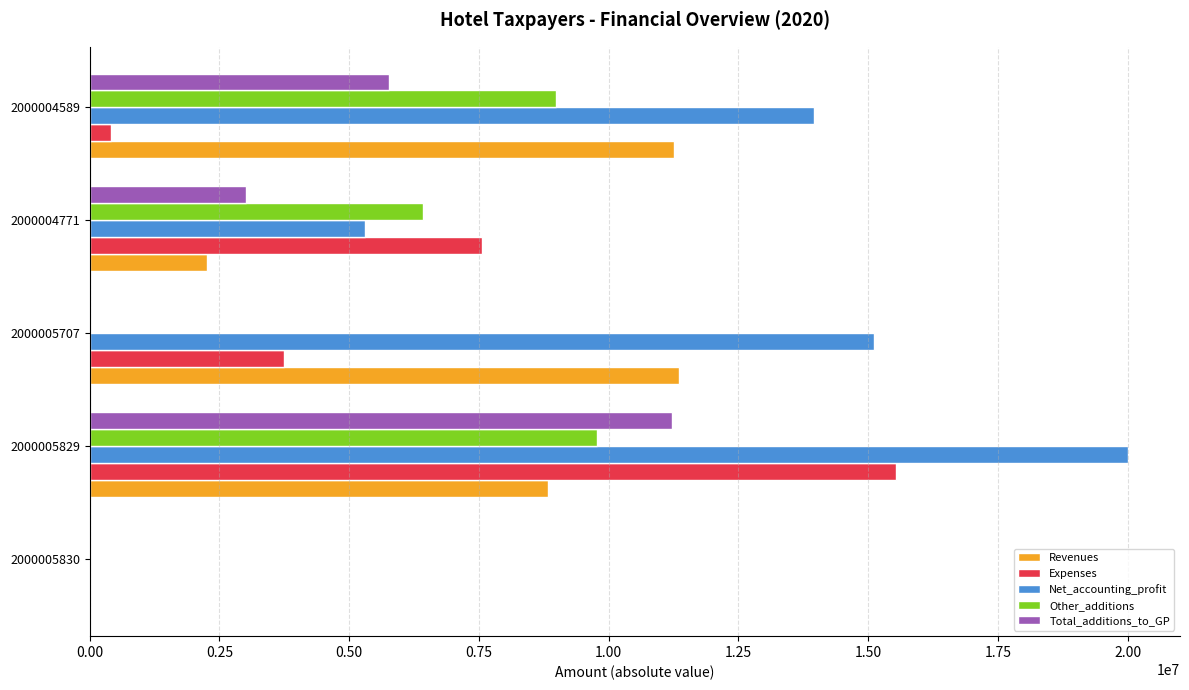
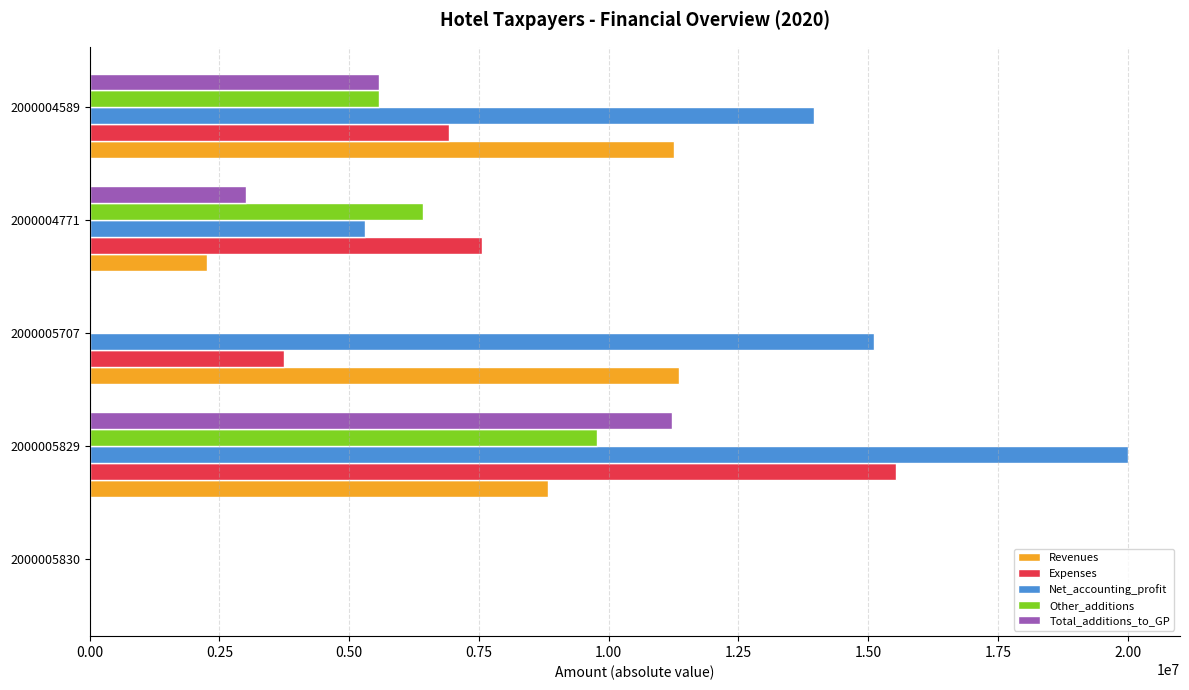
Total_additions_to_GP, 2000004589: 5800000 -> 5600000
Other_additions, 2000004589: 9000000 -> 5600000
Expenses, 2000004589: 400000 -> 6900000
